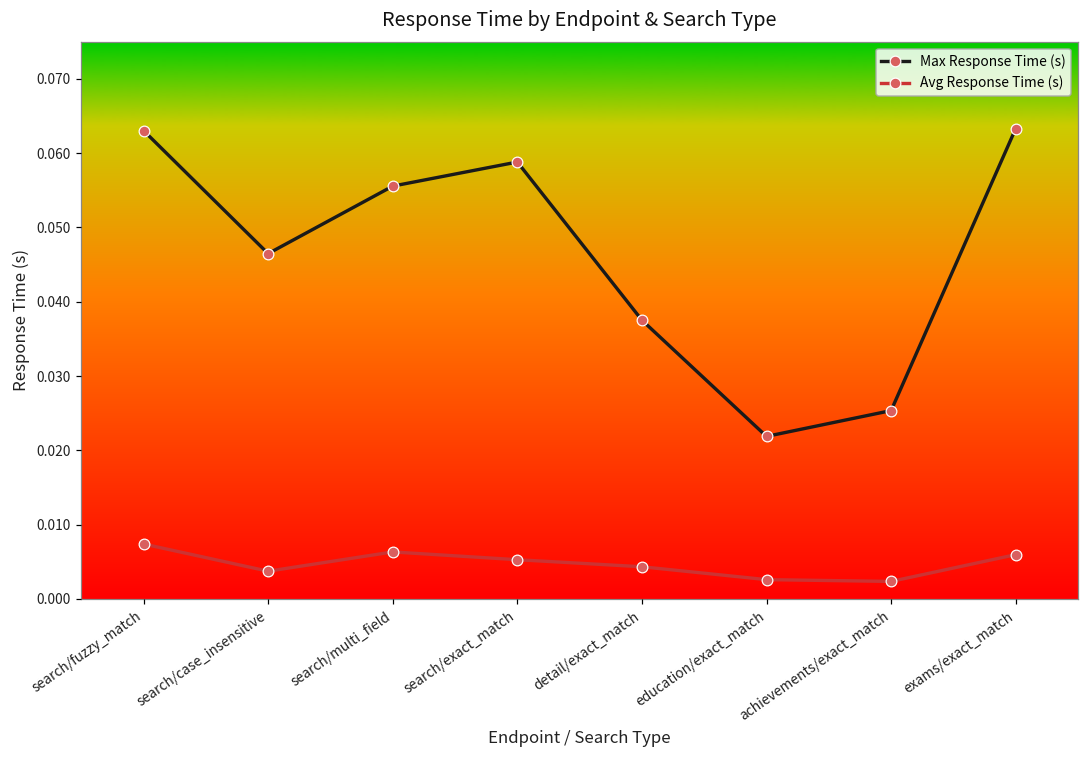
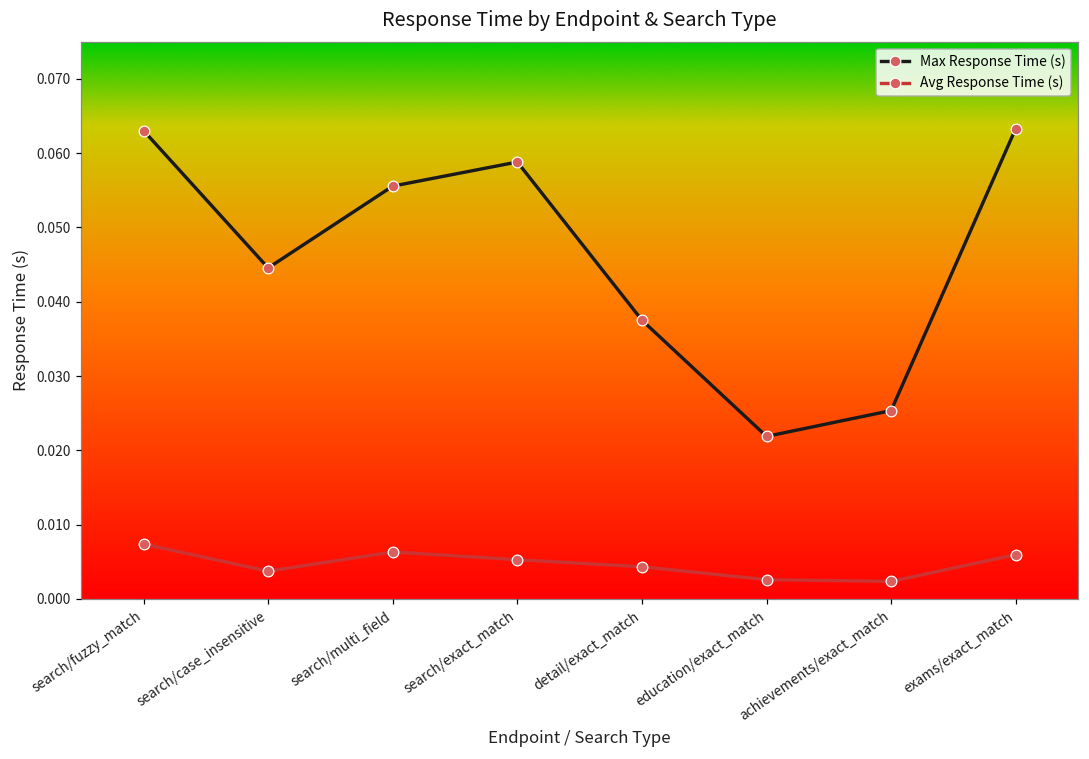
Max Response Time (s), search/case_insensitive: 0.046 -> 0.045
